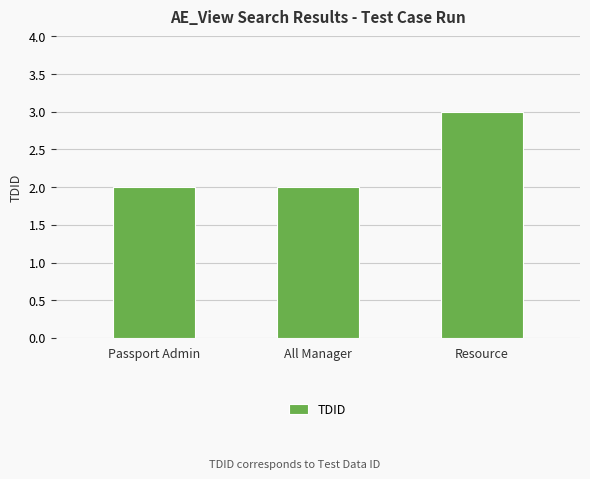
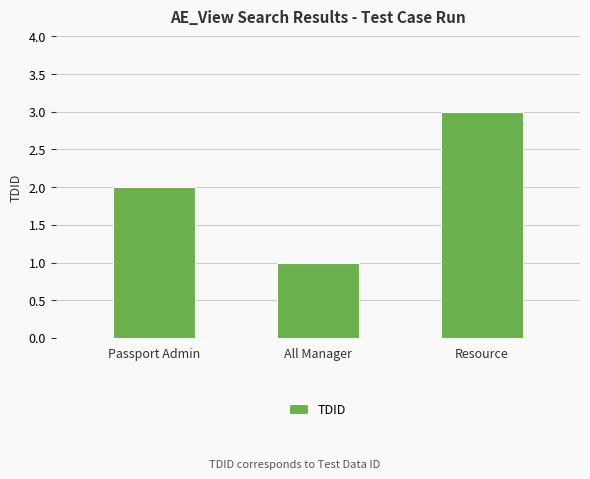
All Manager: 2 -> 1
